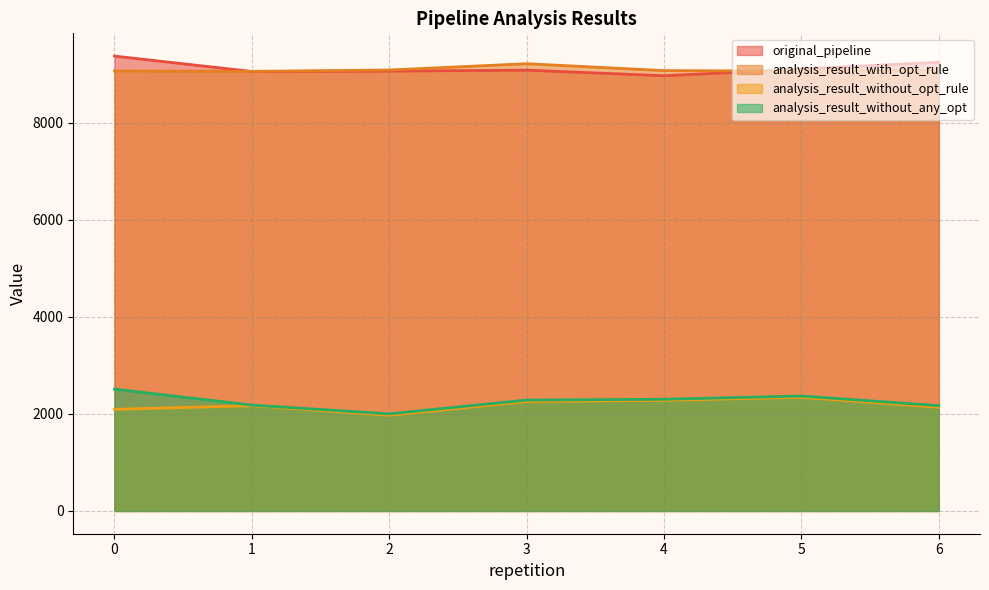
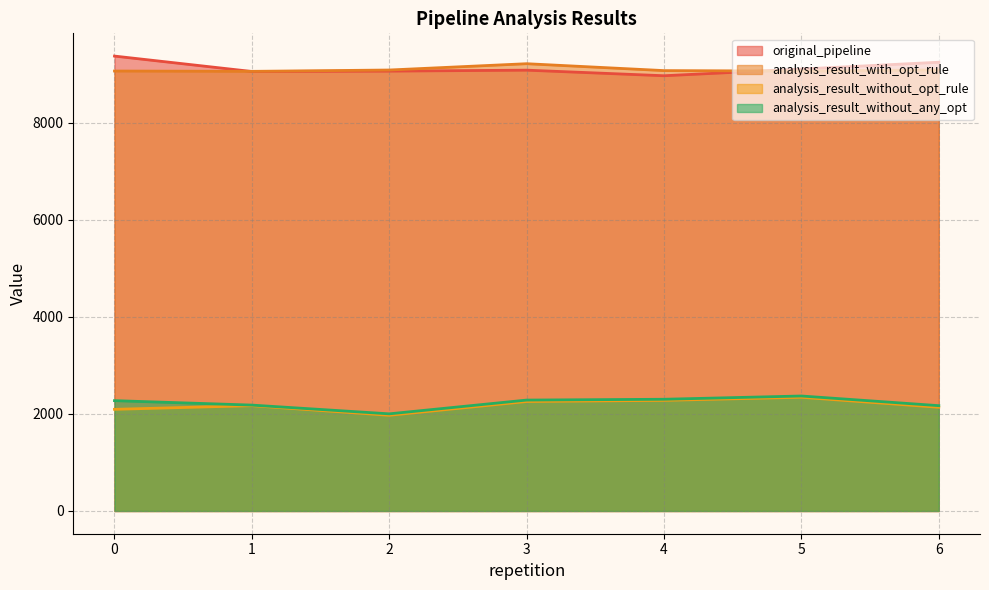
analysis_result_without_any_opt, 0: 2500 -> 2300
